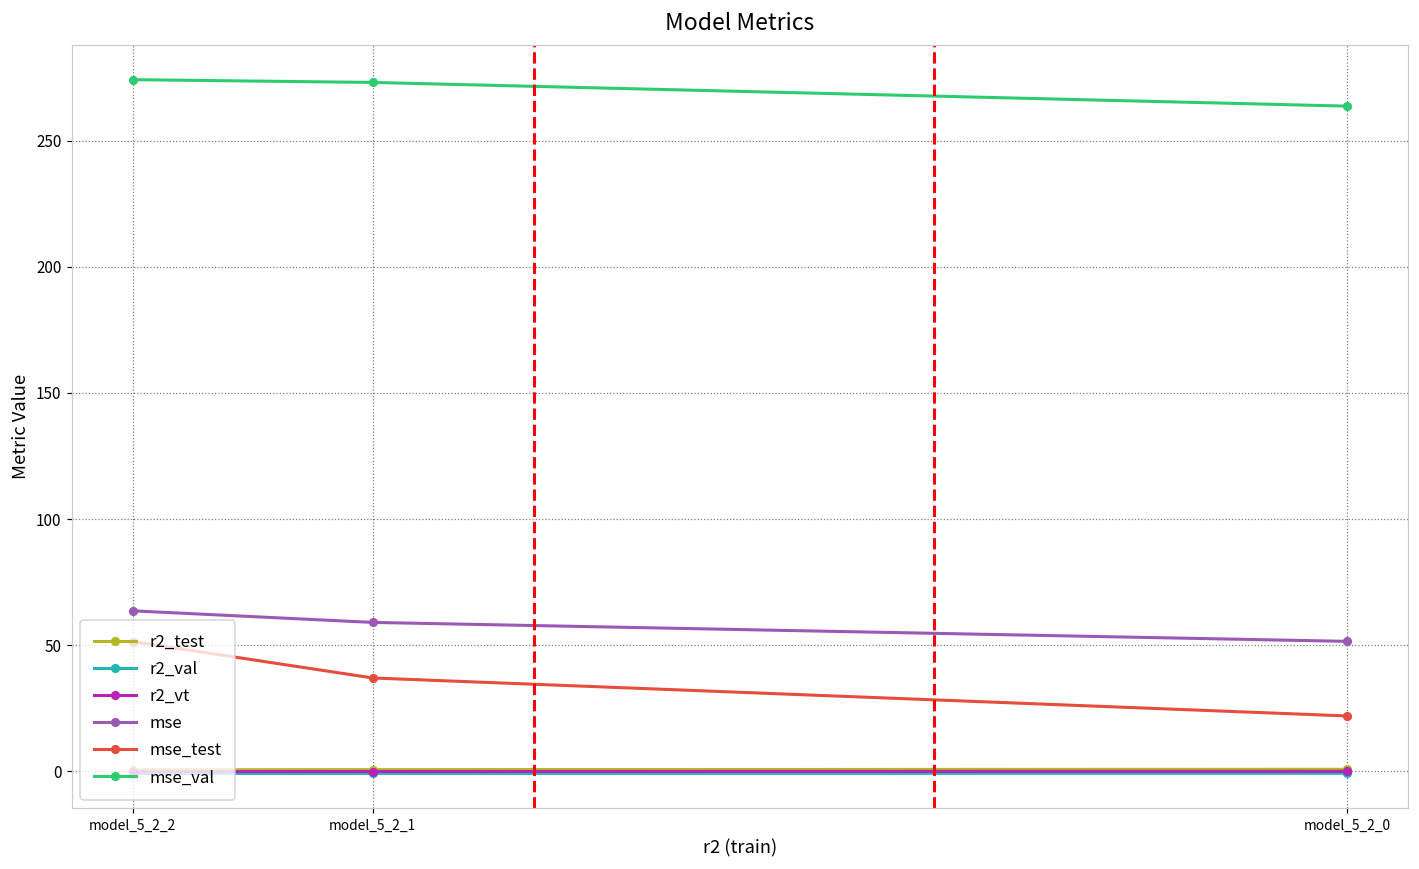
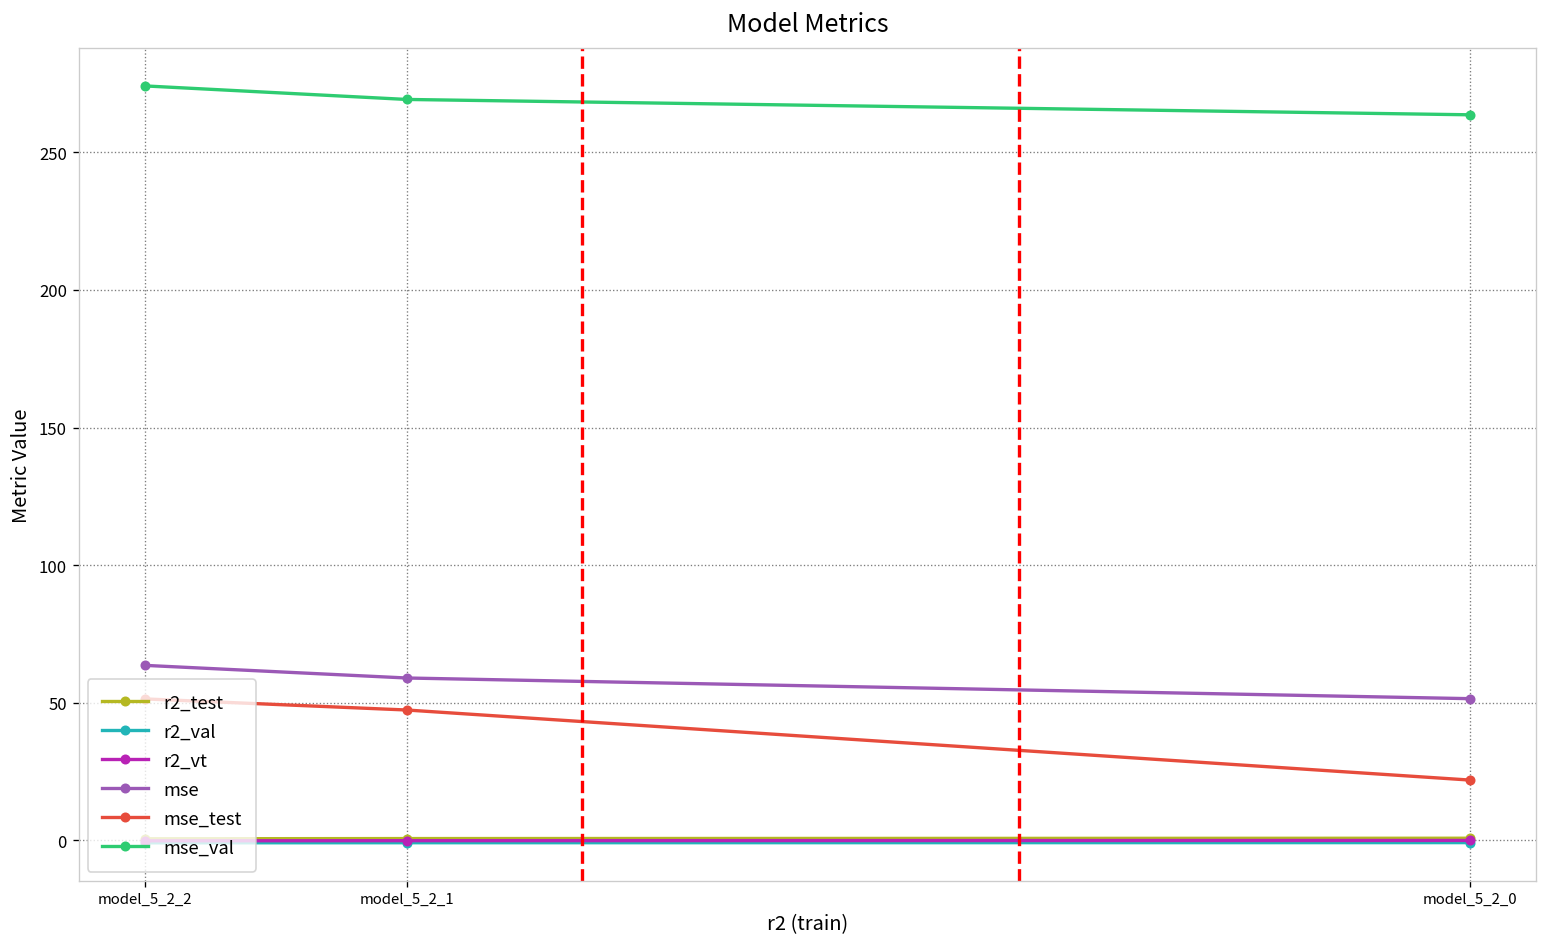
mse_test, model_5_2_1: 37 -> 47
mse_val, model_5_2_1: 273 -> 269
